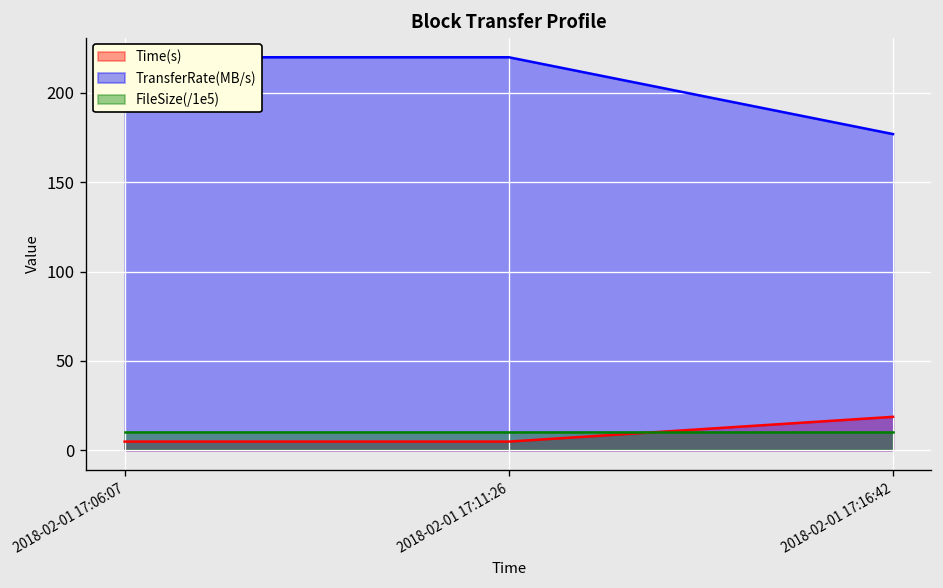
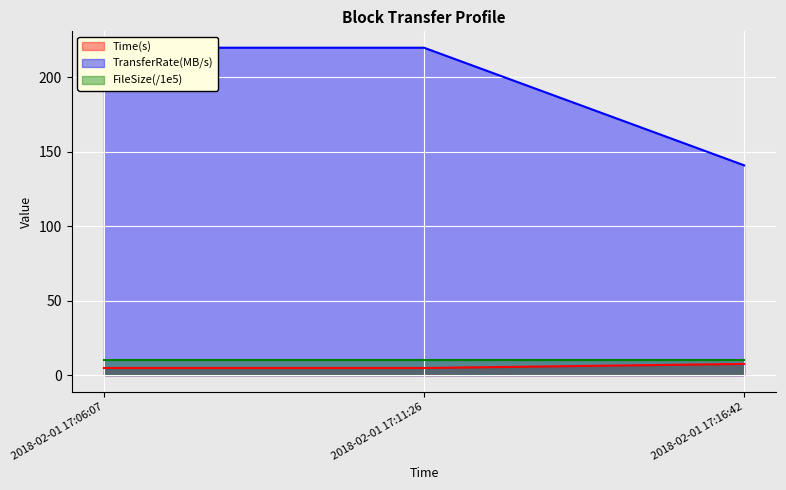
Time(s), 2018-02-01 17:16:42: 19 -> 8
TransferRate(MB/s), 2018-02-01 17:16:42: 177 -> 141
